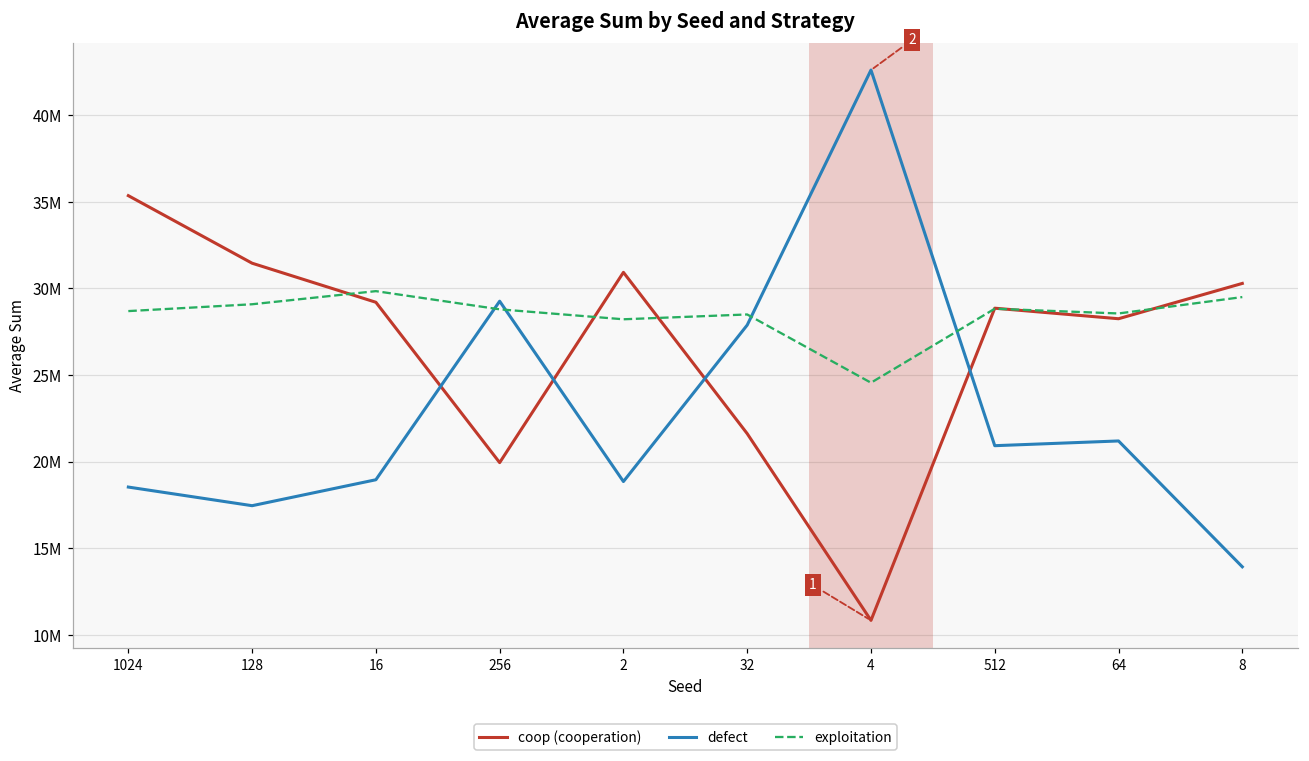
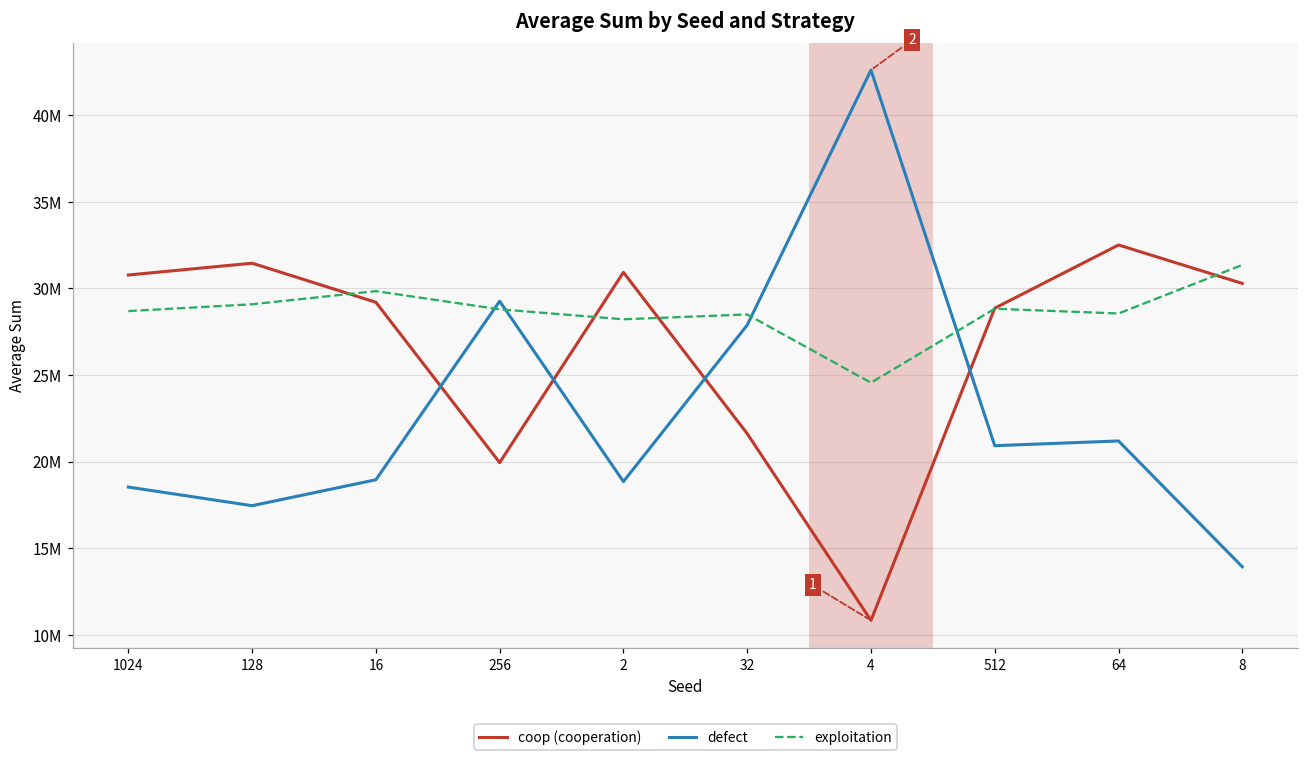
coop (cooperation), 1024: 35400000 -> 30800000
coop (cooperation), 64: 28300000 -> 32500000
exploitation, 8: 29500000 -> 31400000
